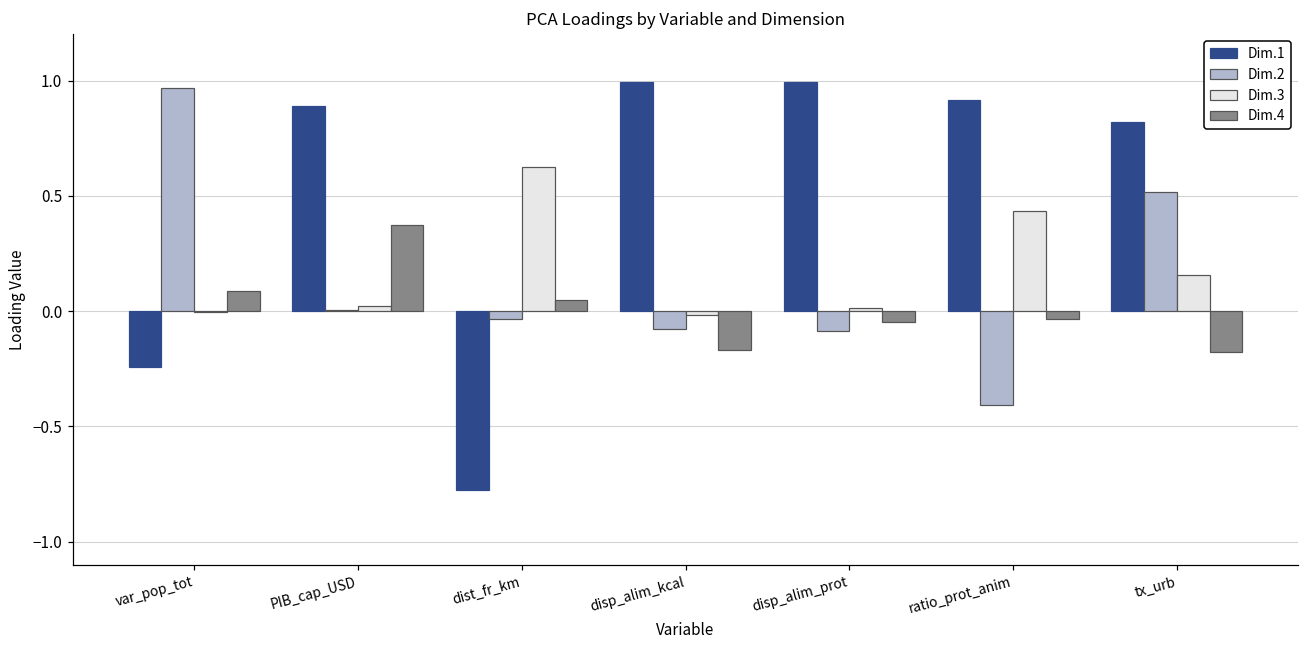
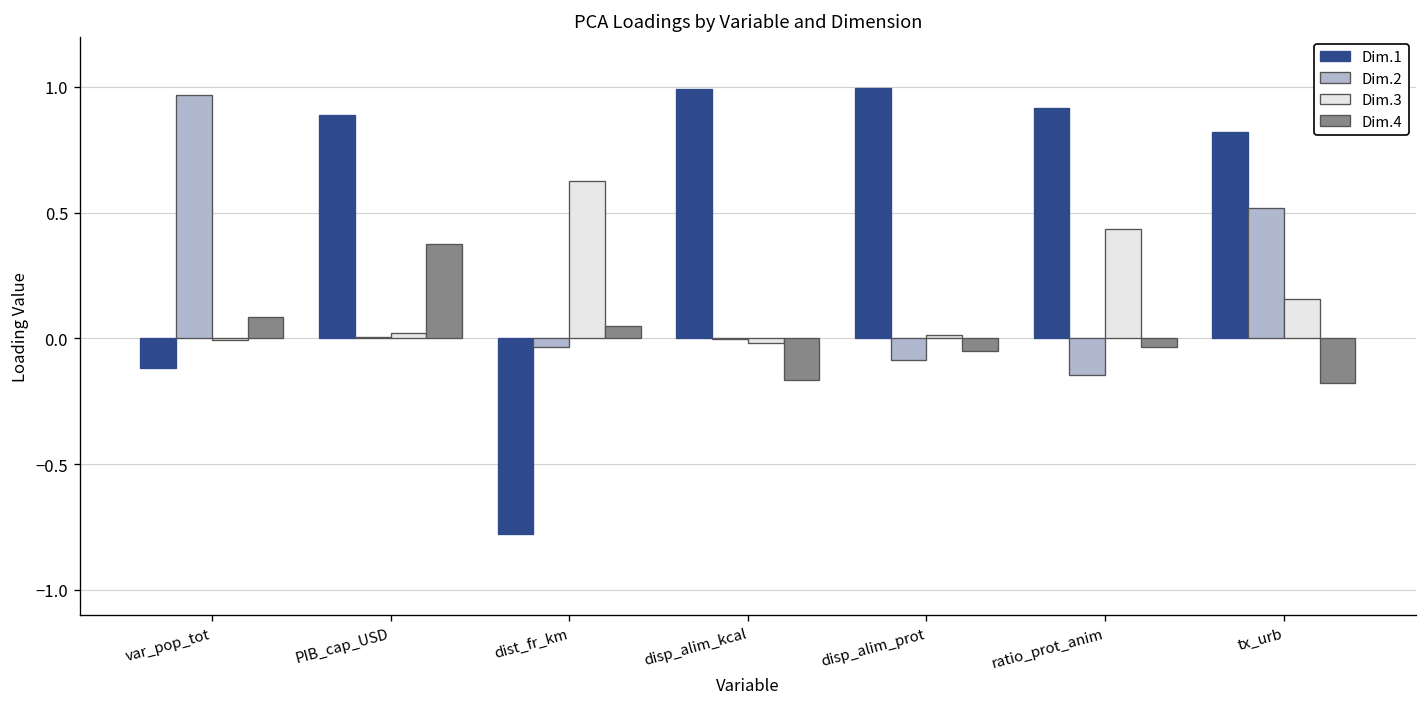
Dim.1, var_pop_tot: -0.24 -> -0.12
Dim.2, disp_alim_kcal: -0.08 -> 0.00
Dim.2, ratio_prot_anim: -0.41 -> -0.15
